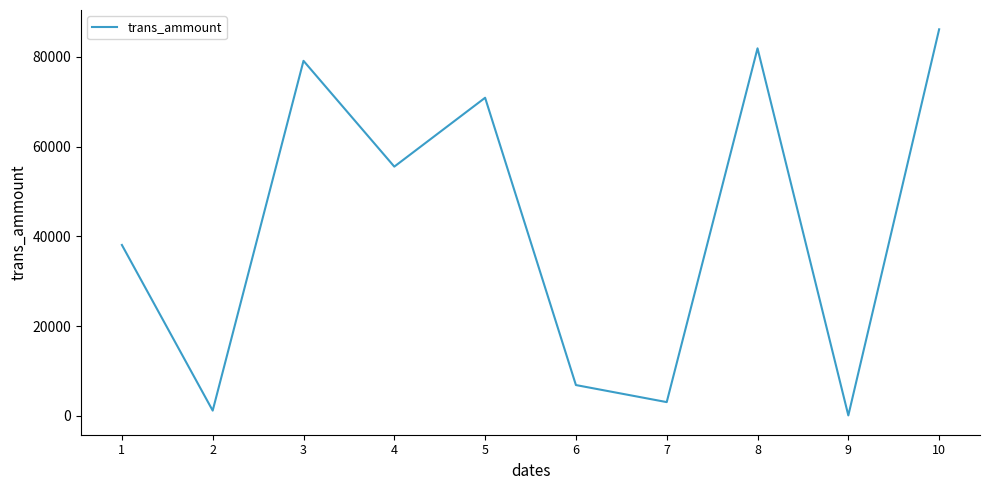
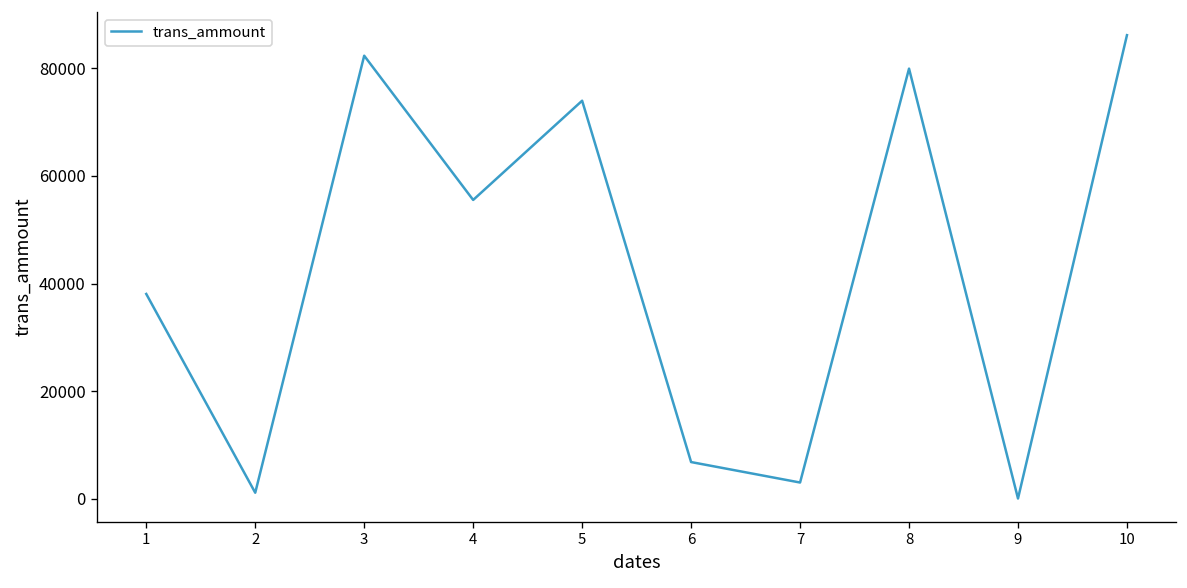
3: 79000 -> 82000
5: 71000 -> 74000
8: 82000 -> 80000
